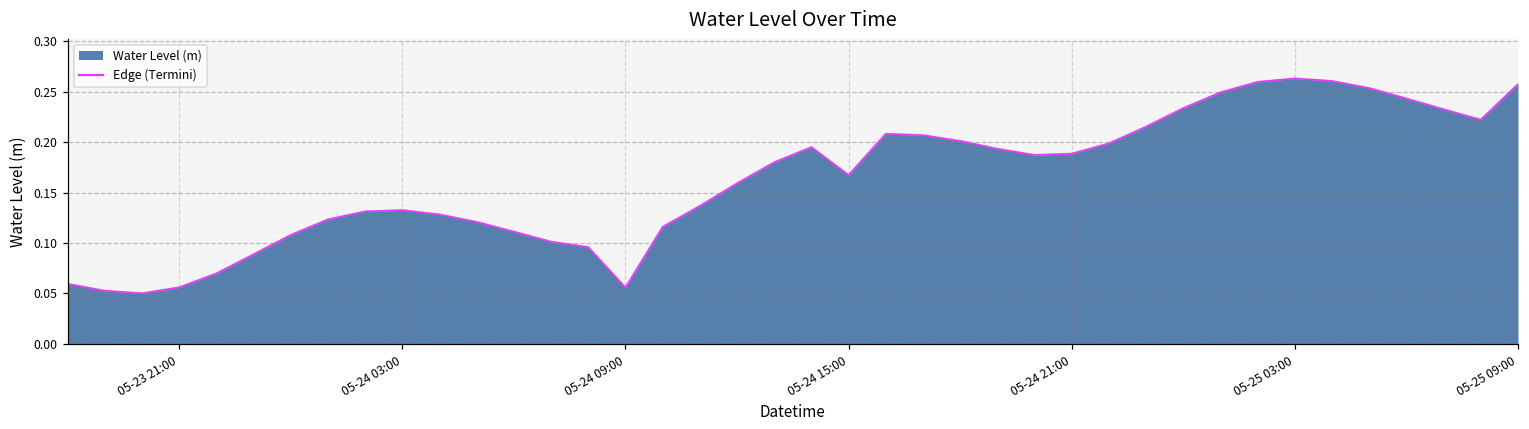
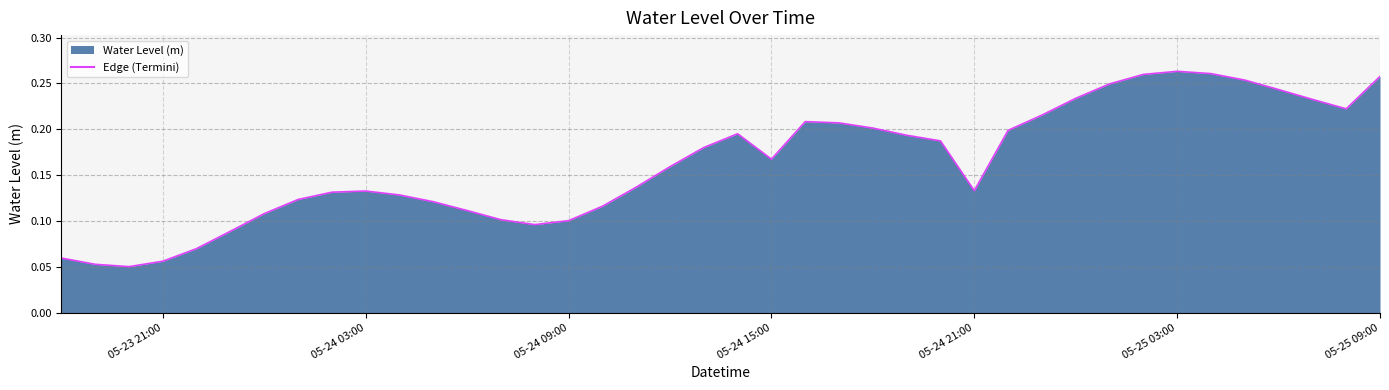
05-24 09:00: 0.06 -> 0.10
05-24 21:00: 0.19 -> 0.13
